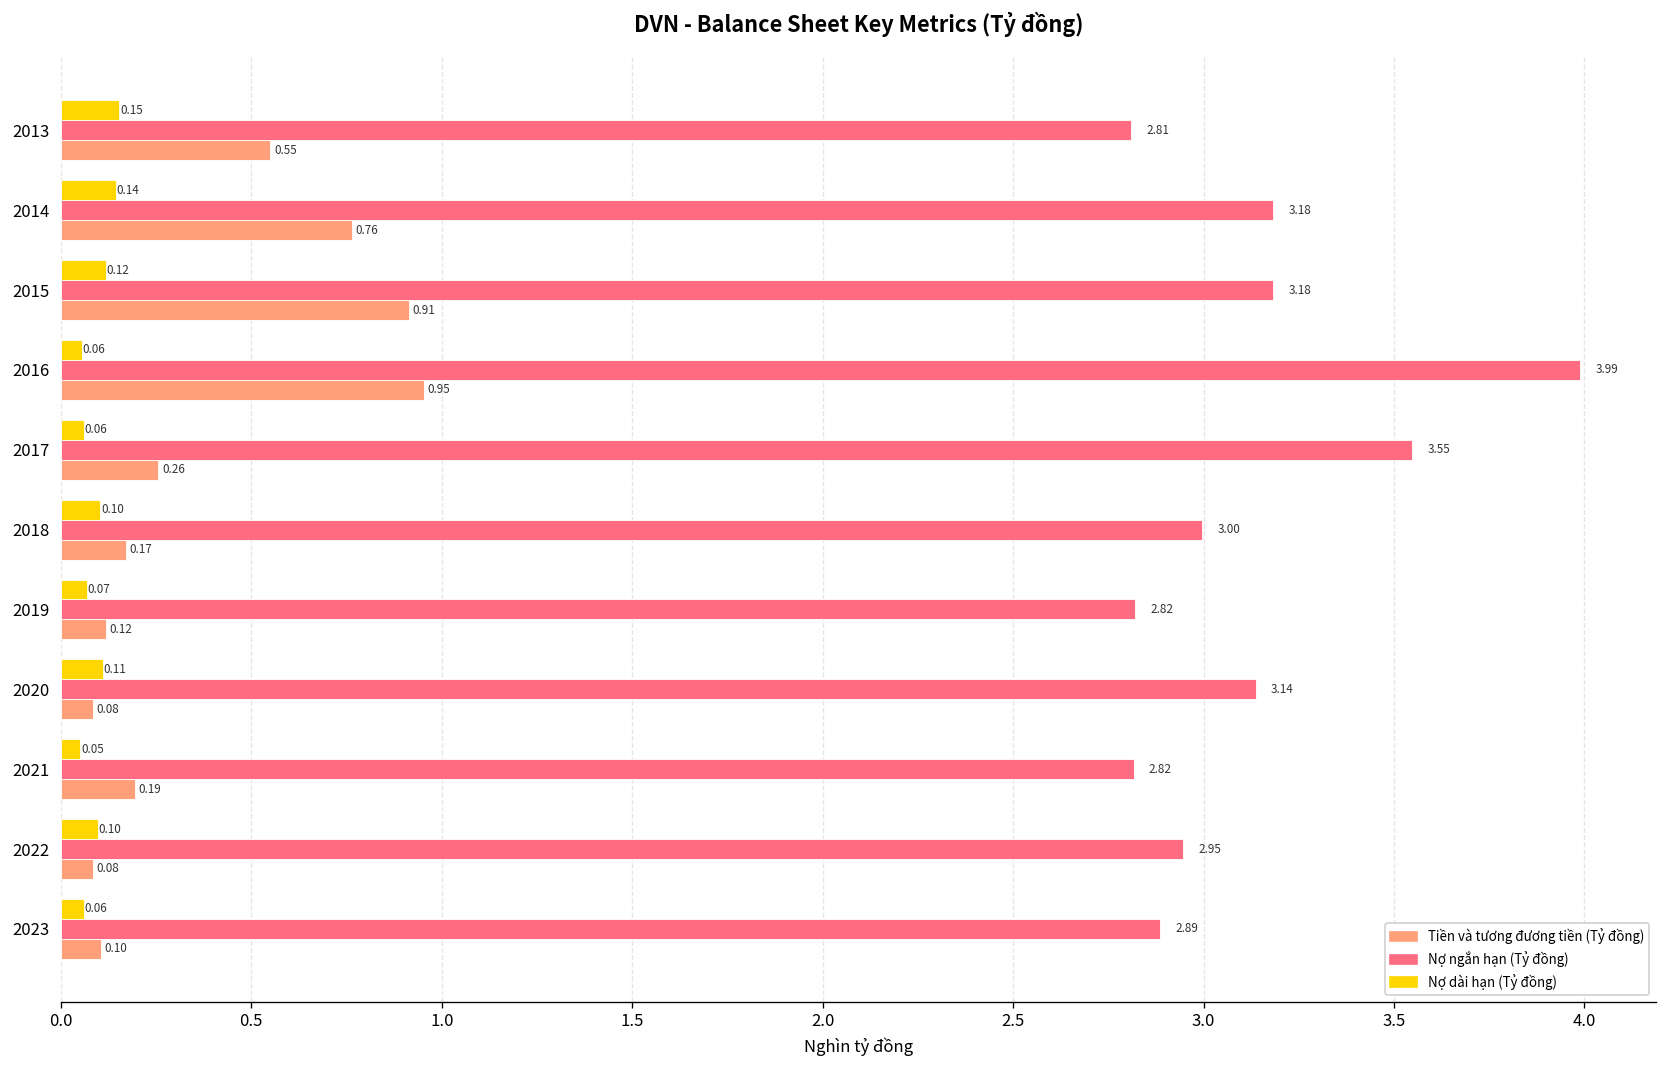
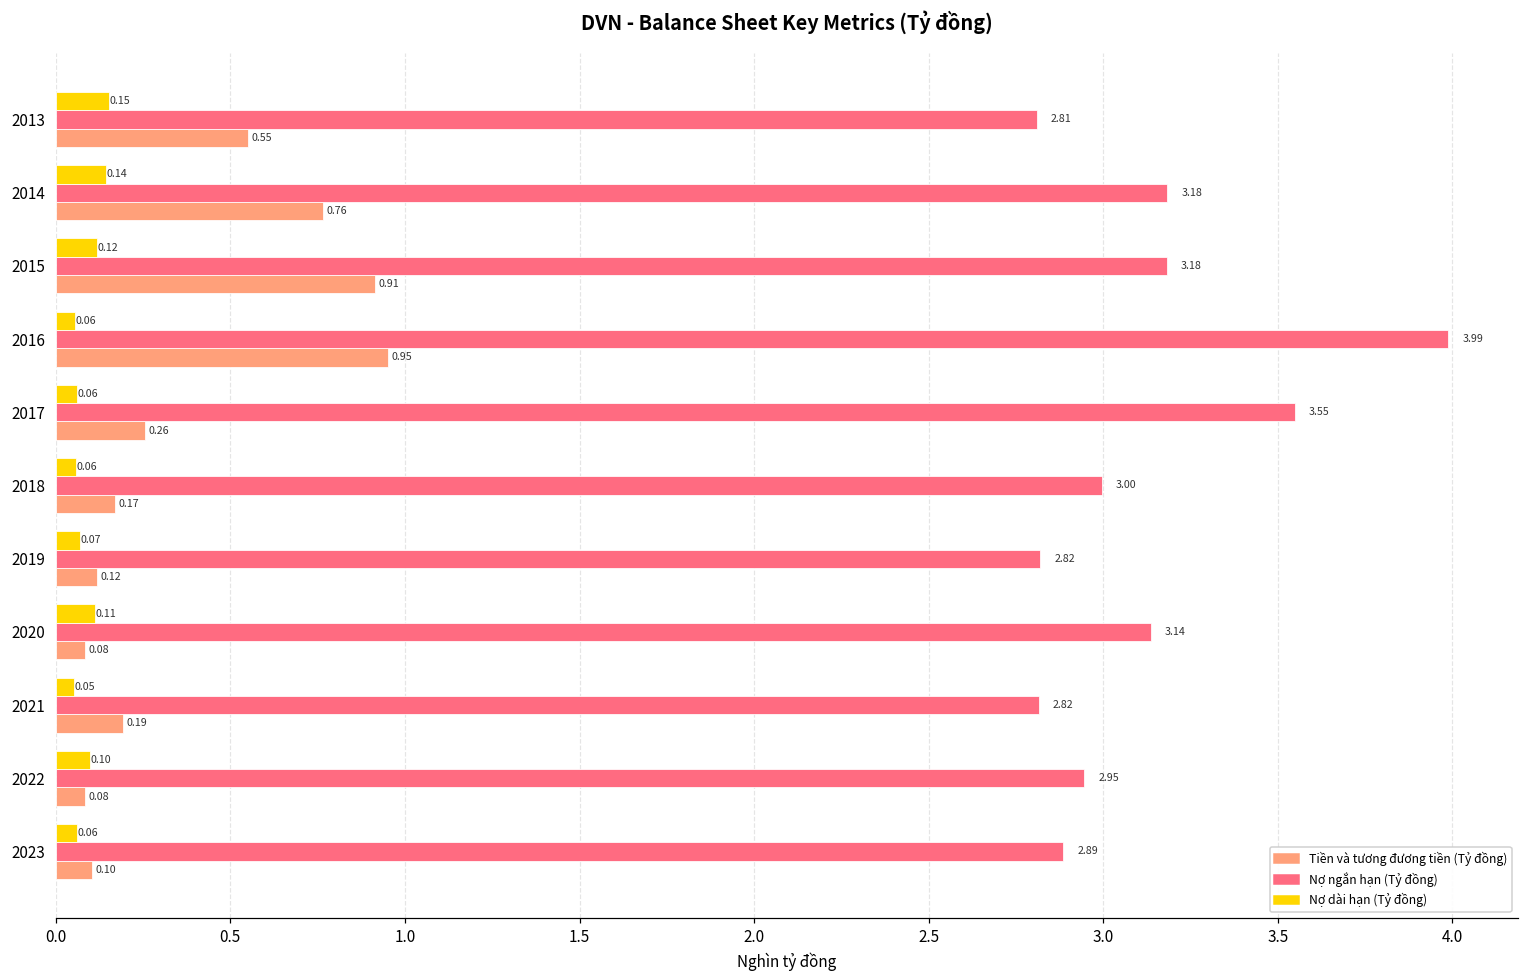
Nợ dài hạn (Tỷ đồng), 2018: 0.10 -> 0.06
